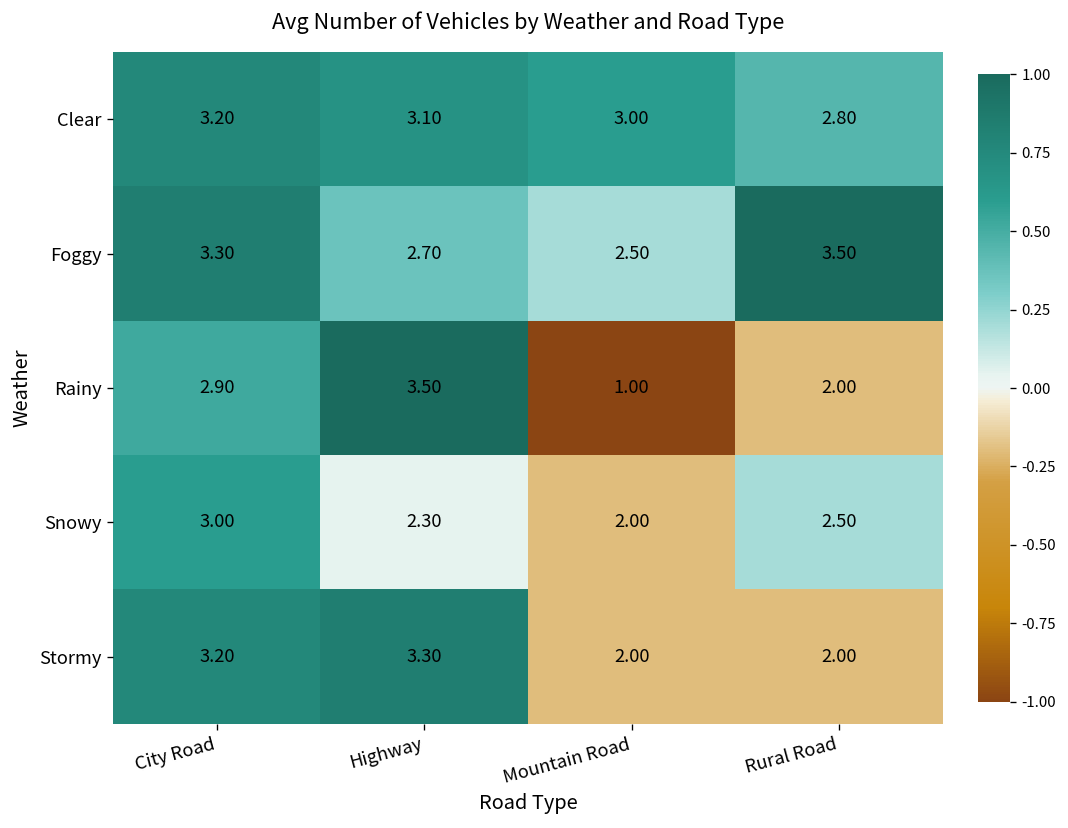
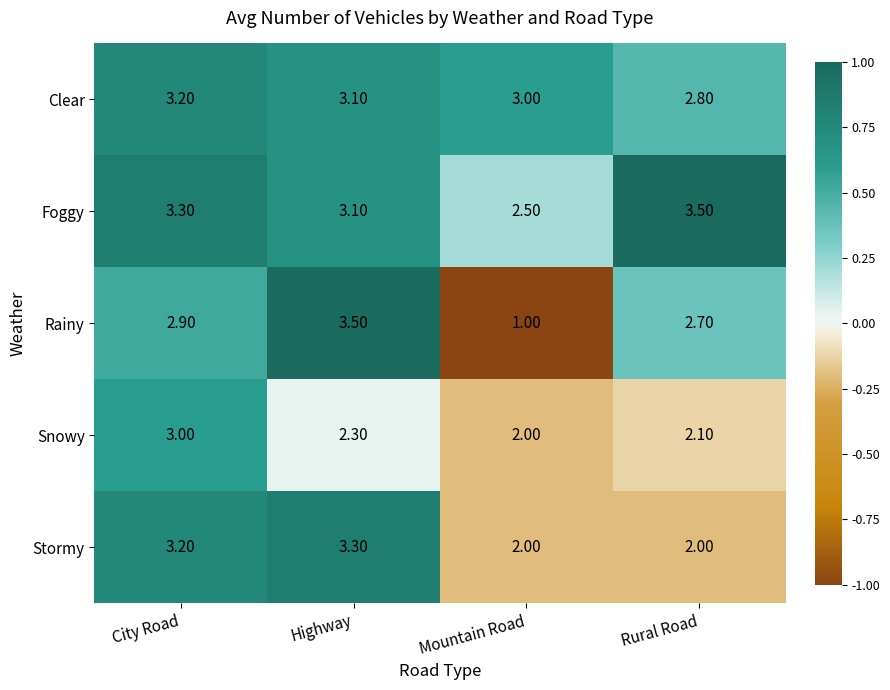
Foggy, Highway: 2.70 -> 3.10
Rainy, Rural Road: 2.00 -> 2.70
Snowy, Rural Road: 2.50 -> 2.10
